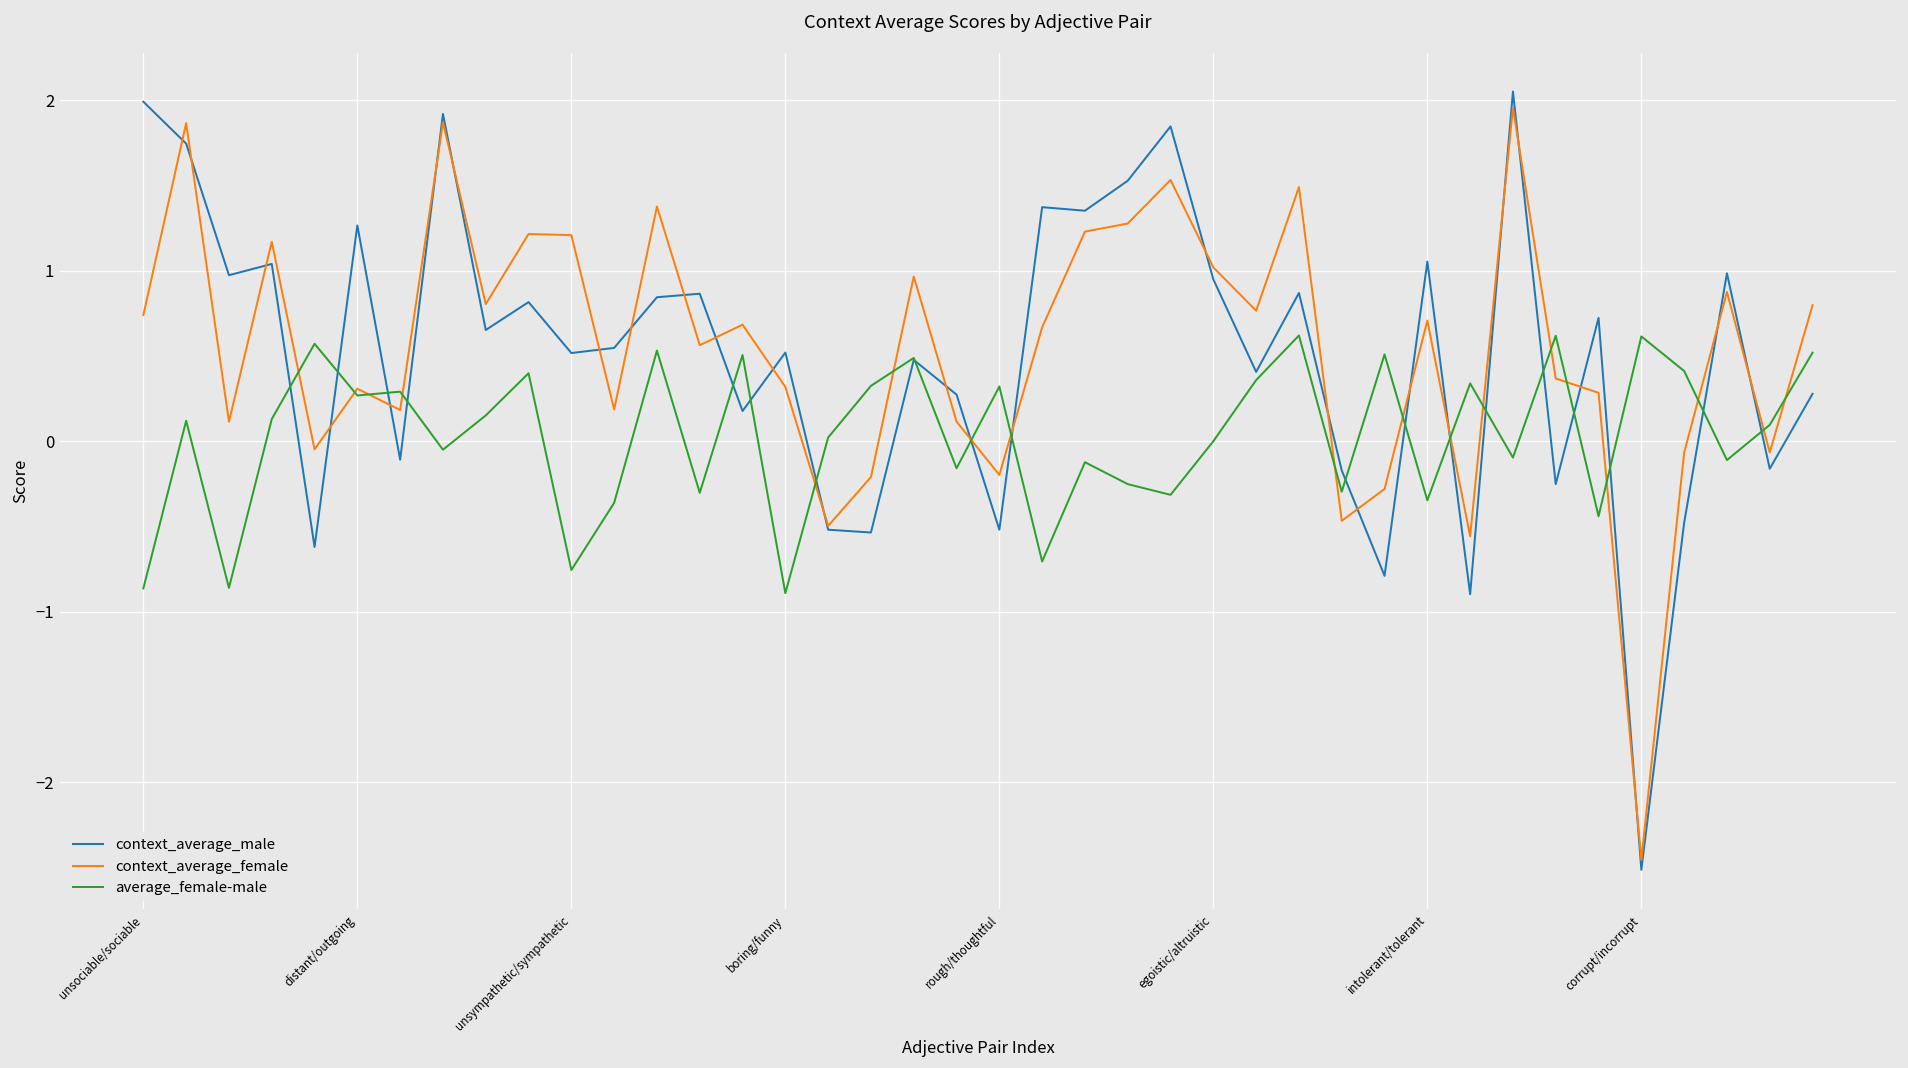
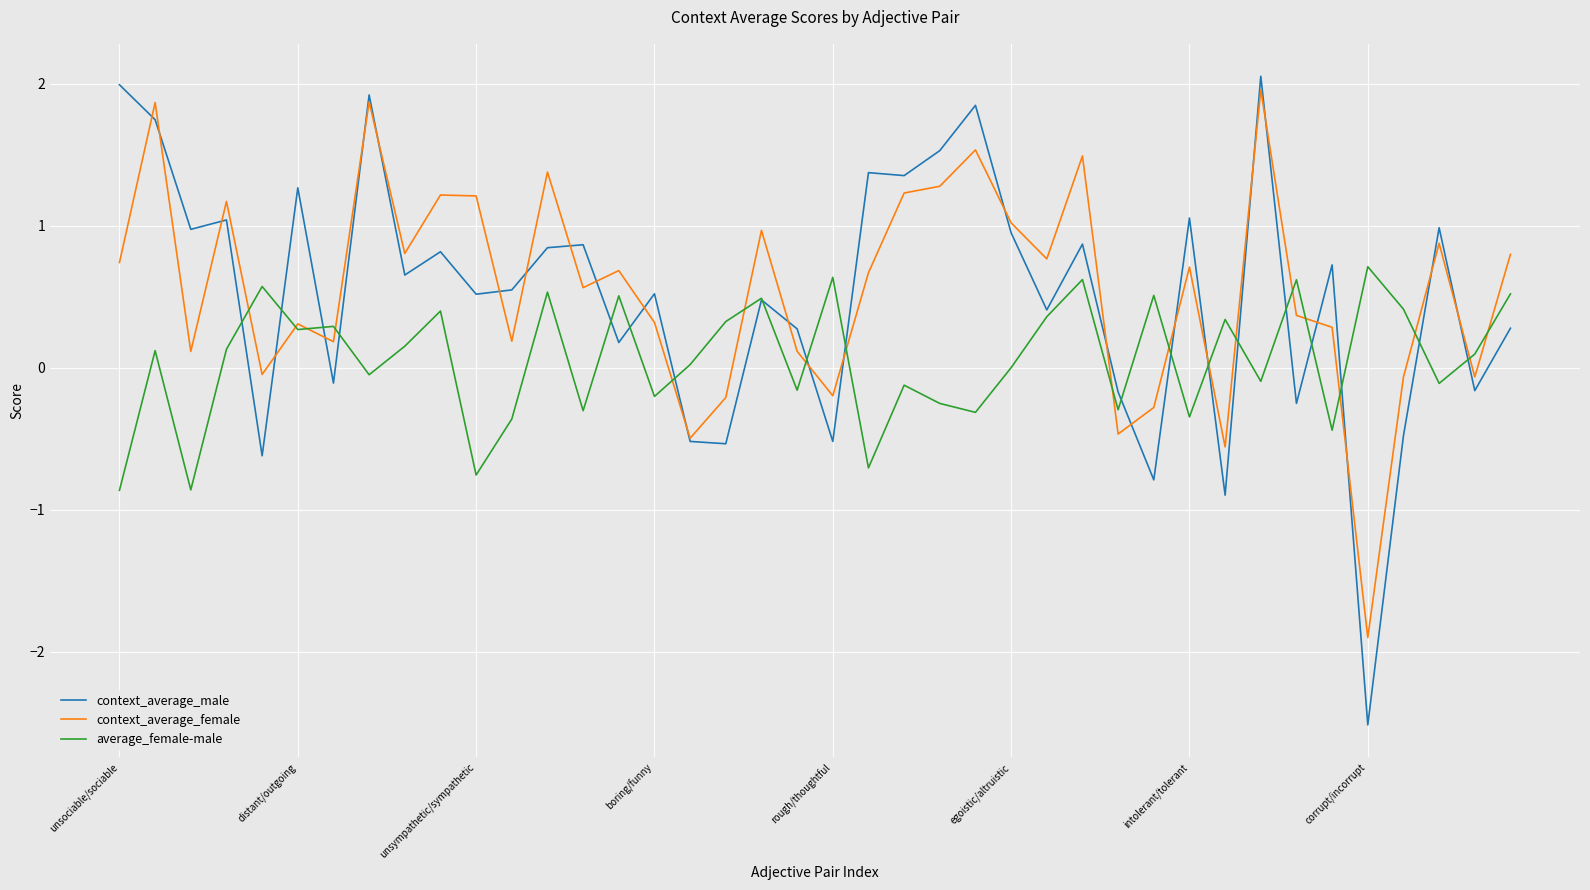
average_female-male, boring/funny: -0.89 -> -0.20
average_female-male, rough/thoughtful: 0.32 -> 0.64
context_average_female, corrupt/incorrupt: -2.46 -> -1.90
average_female-male, corrupt/incorrupt: 0.62 -> 0.71
